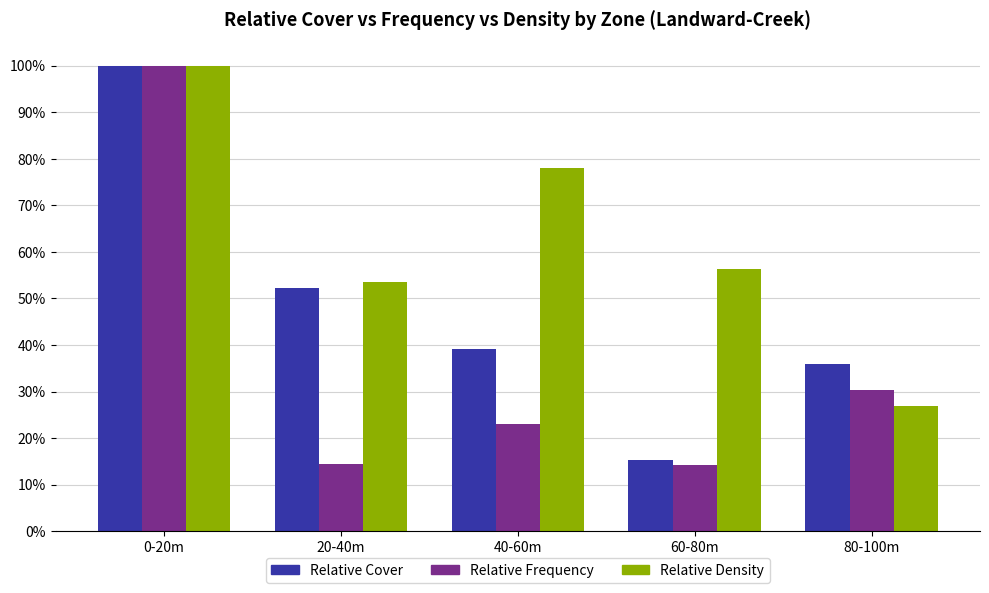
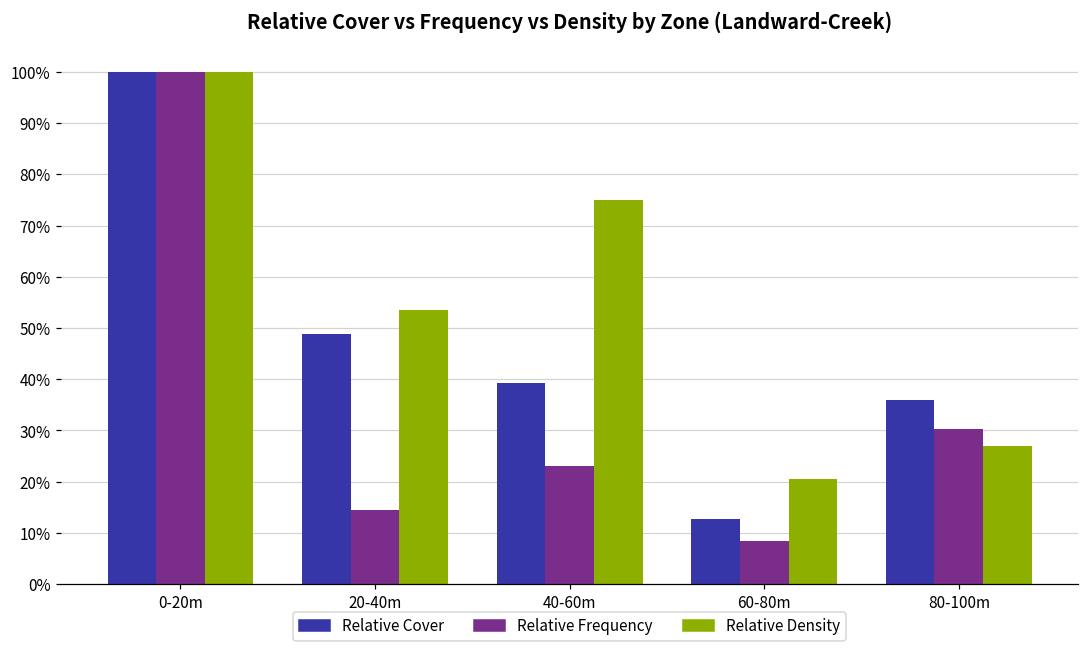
Relative Cover, 20-40m: 52% -> 49%
Relative Density, 40-60m: 78% -> 75%
Relative Cover, 60-80m: 15% -> 13%
Relative Frequency, 60-80m: 14% -> 8%
Relative Density, 60-80m: 56% -> 21%
